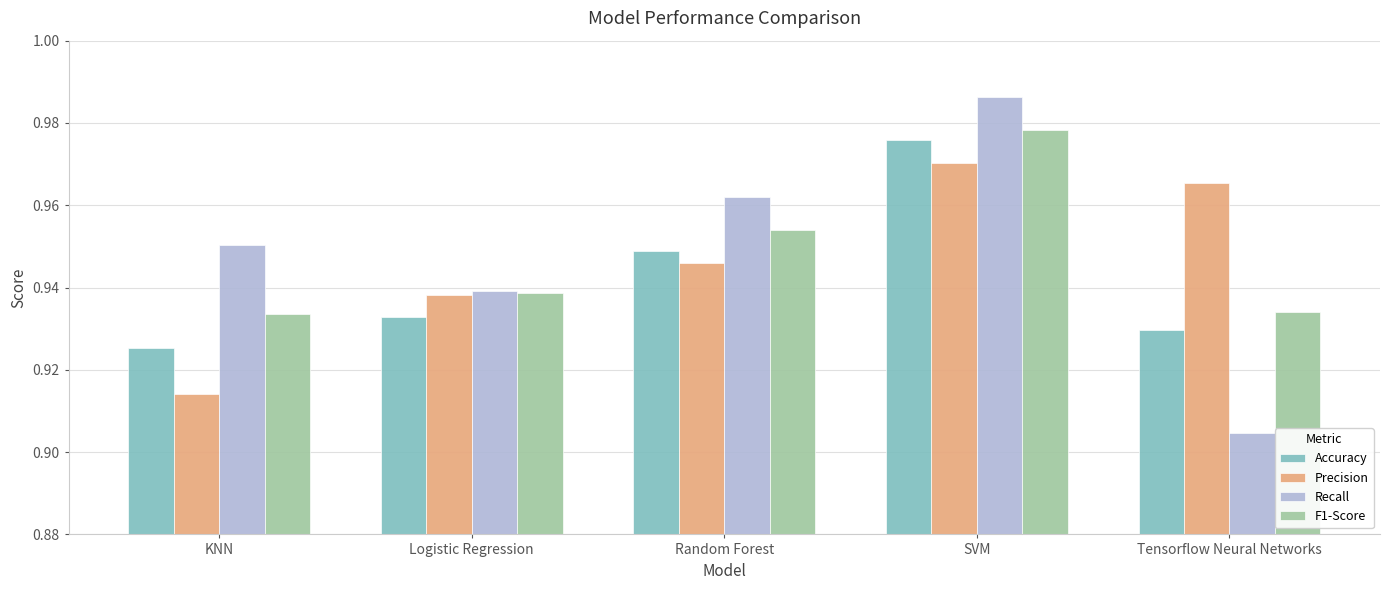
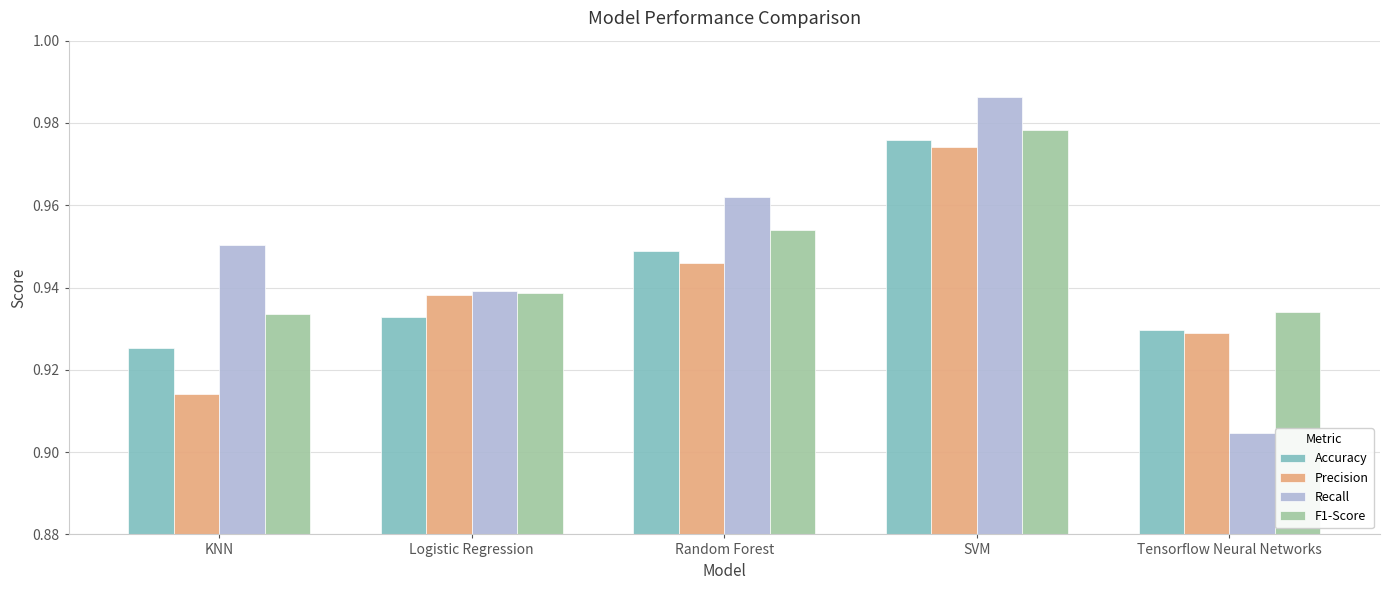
Precision, SVM: 0.970 -> 0.974
Precision, Tensorflow Neural Networks: 0.965 -> 0.929
